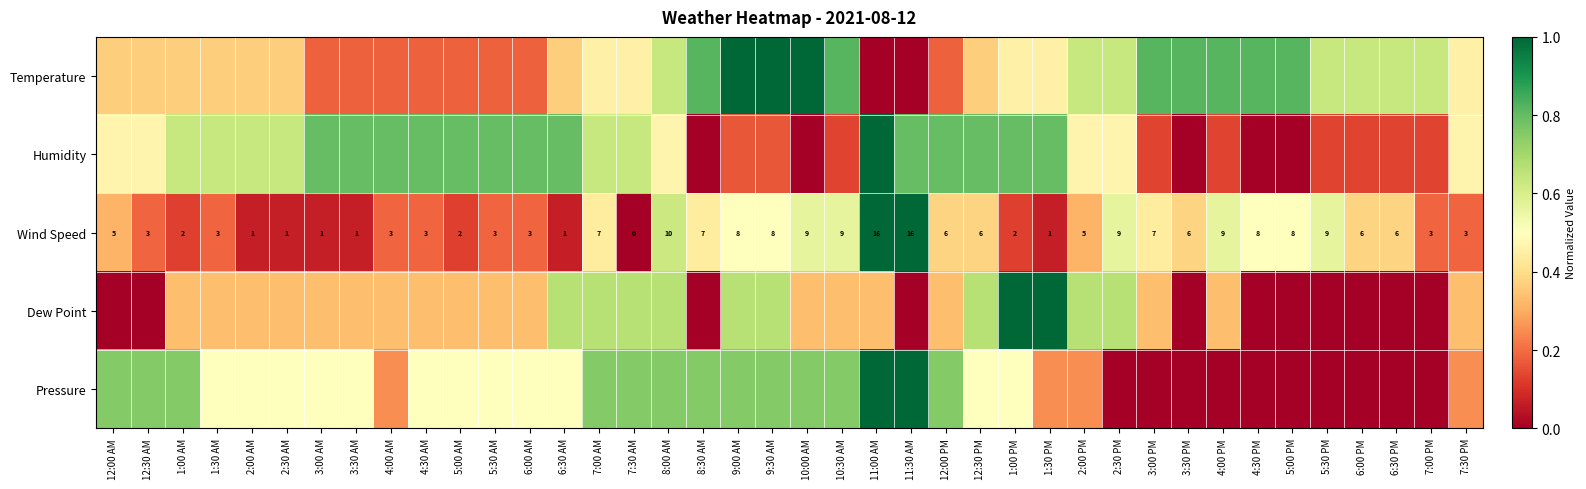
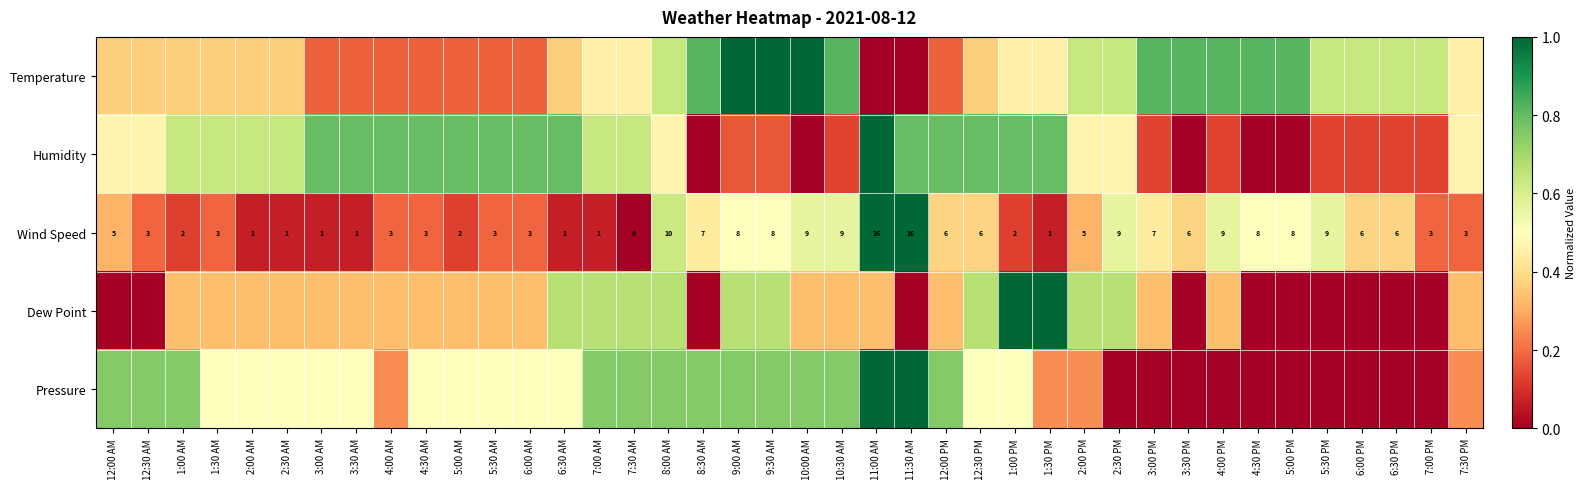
Wind Speed, 7:00 AM: 7 -> 1
